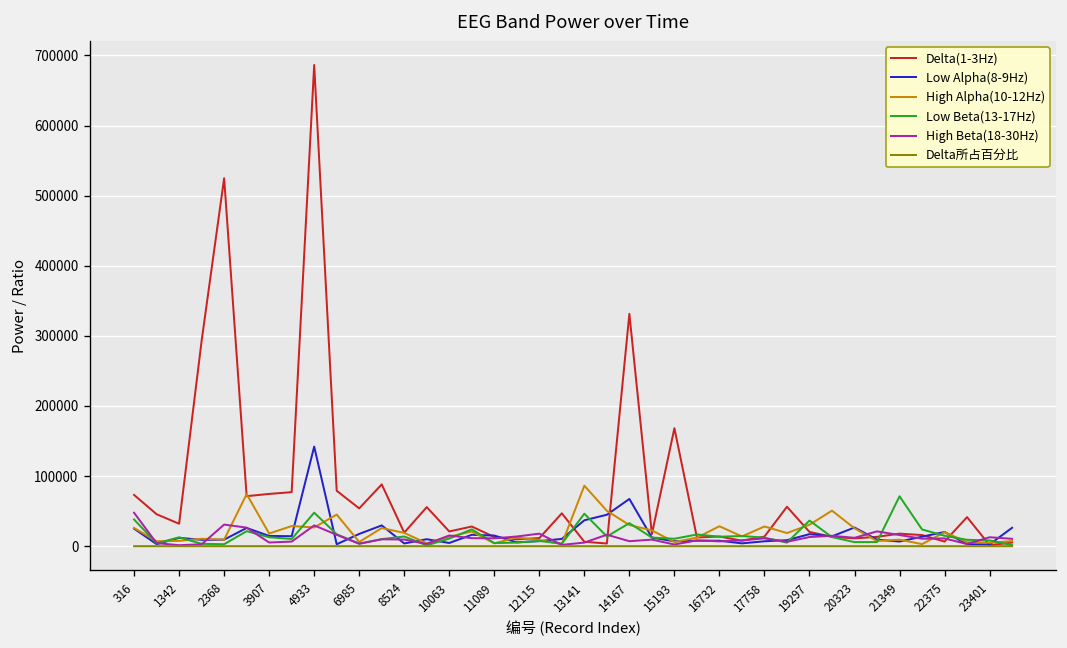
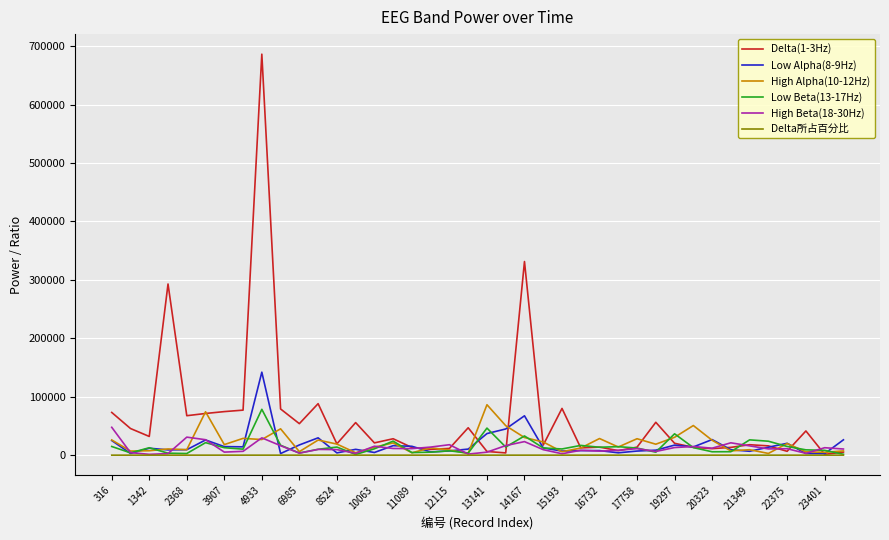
Low Beta(13-17Hz), 316: 40000 -> 10000
Delta(1-3Hz), 2368: 520000 -> 70000
Low Beta(13-17Hz), 4933: 50000 -> 80000
High Beta(18-30Hz), 14167: 10000 -> 20000
Delta(1-3Hz), 15193: 170000 -> 80000
Low Beta(13-17Hz), 21349: 70000 -> 30000
